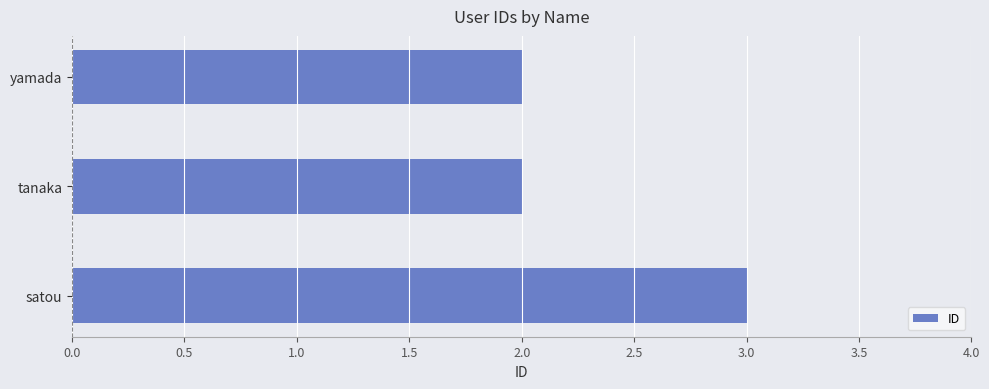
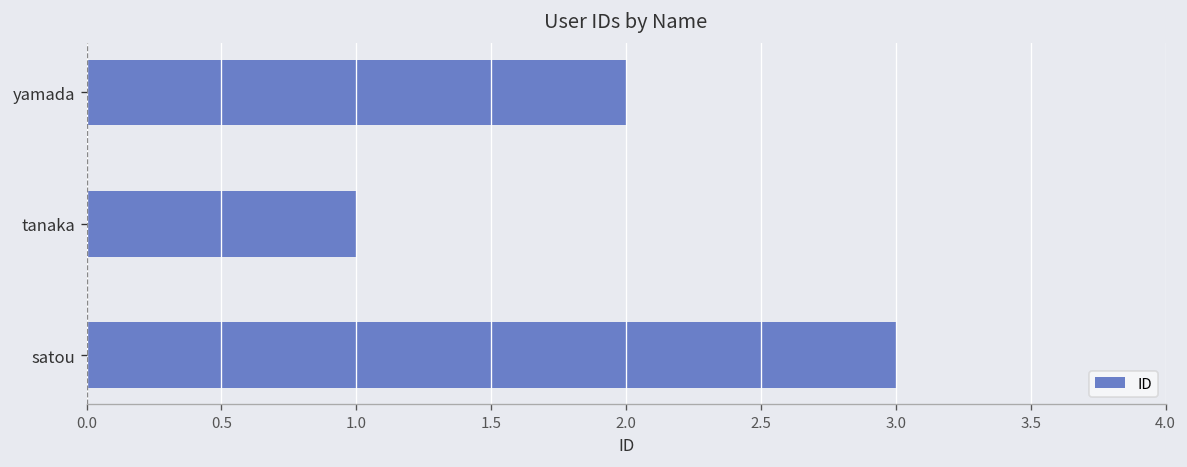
tanaka: 2 -> 1
